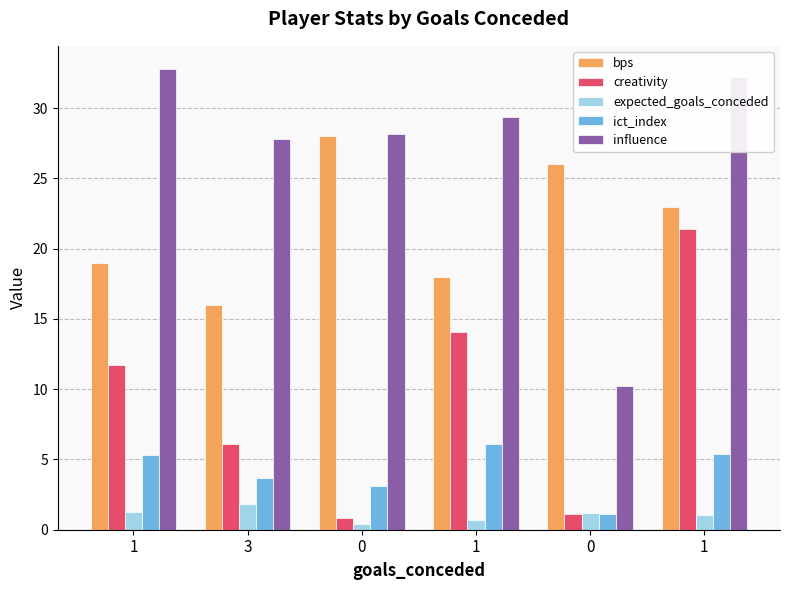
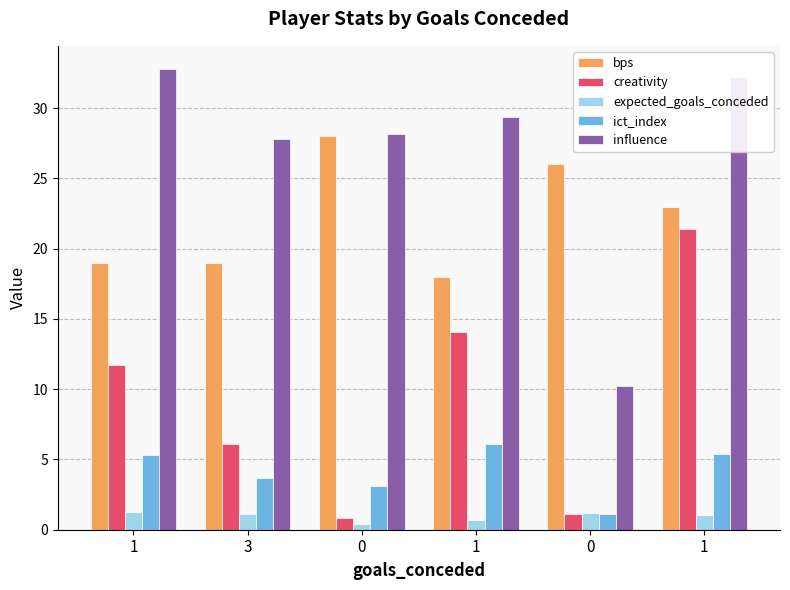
bps, 3: 16 -> 19
expected_goals_conceded, 3: 1.8 -> 1.1
